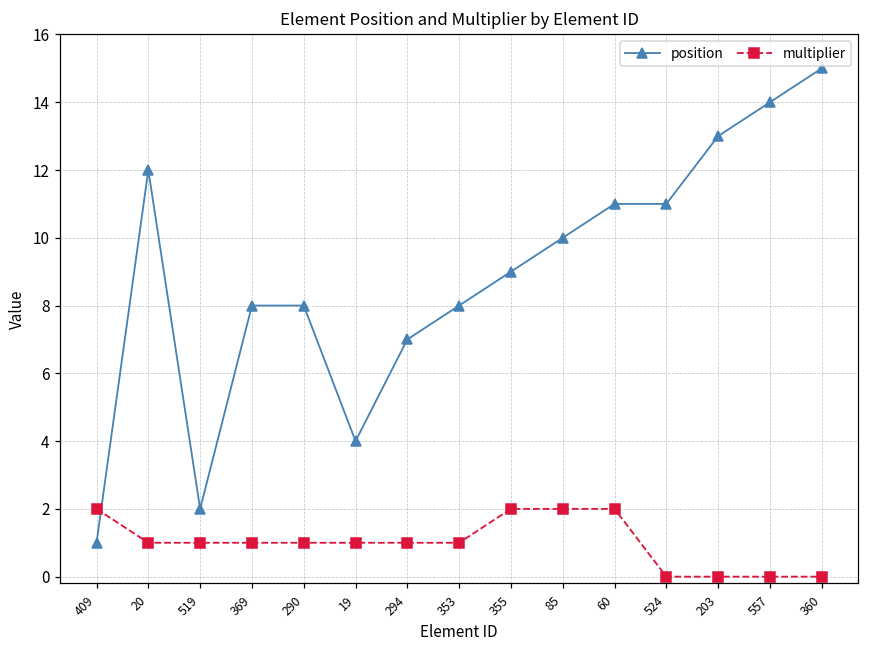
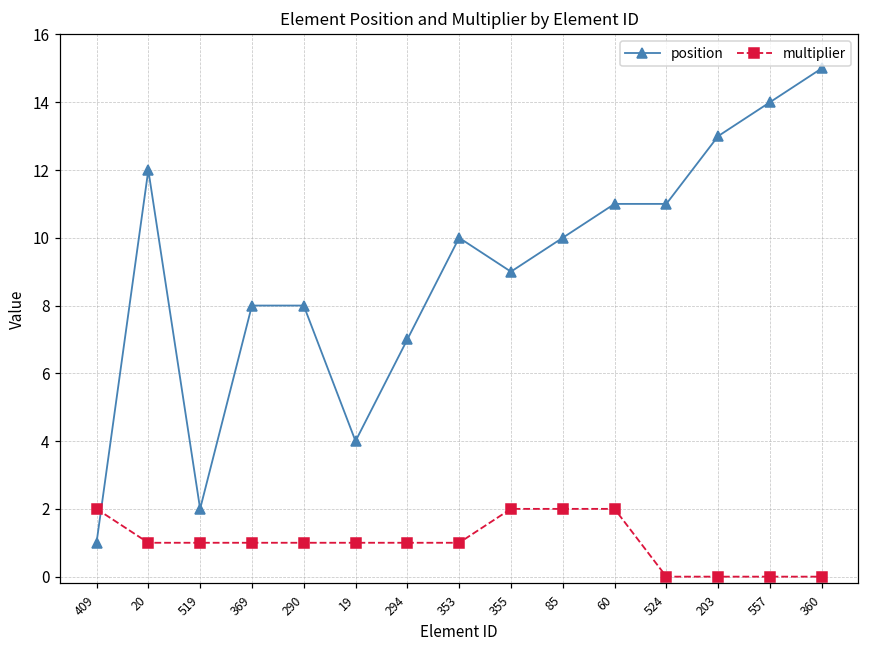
position, 353: 8 -> 10
